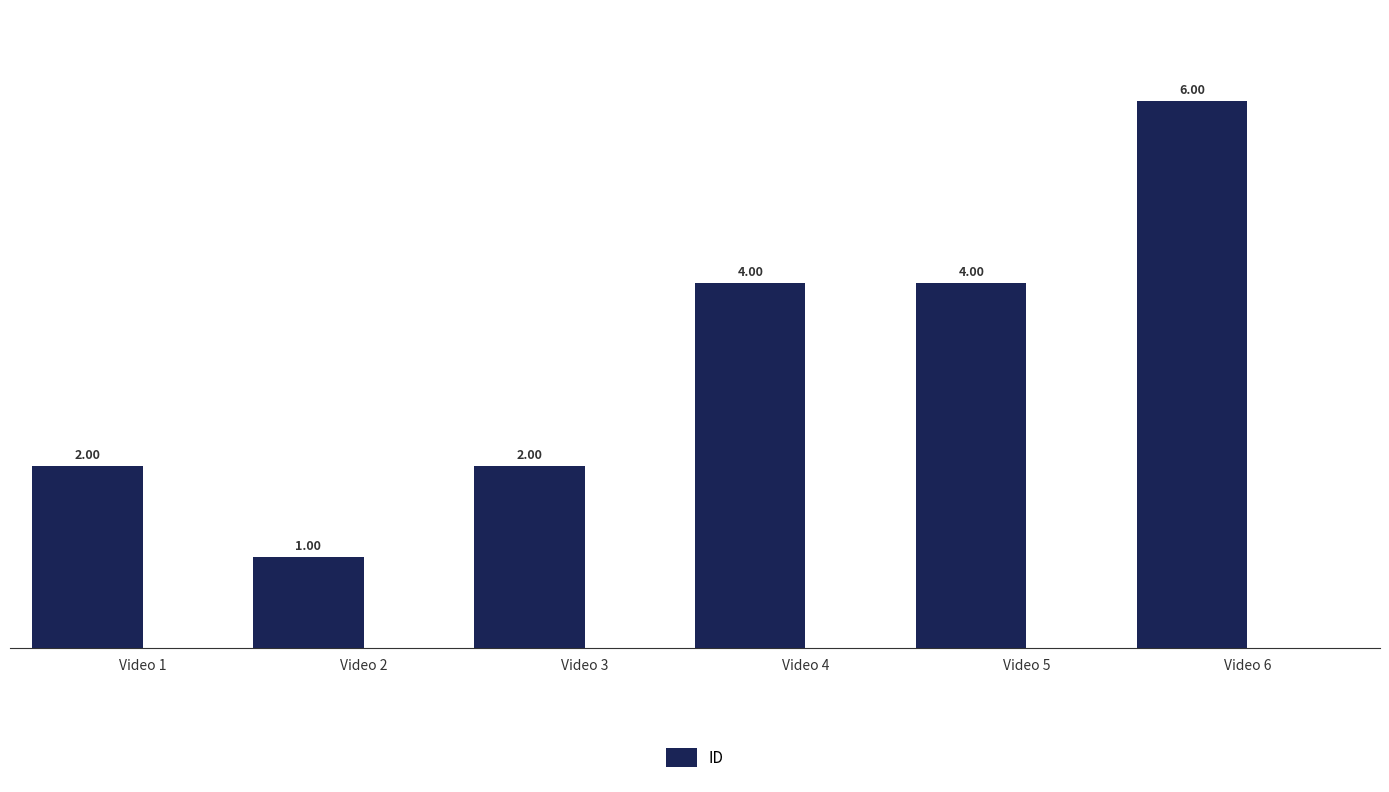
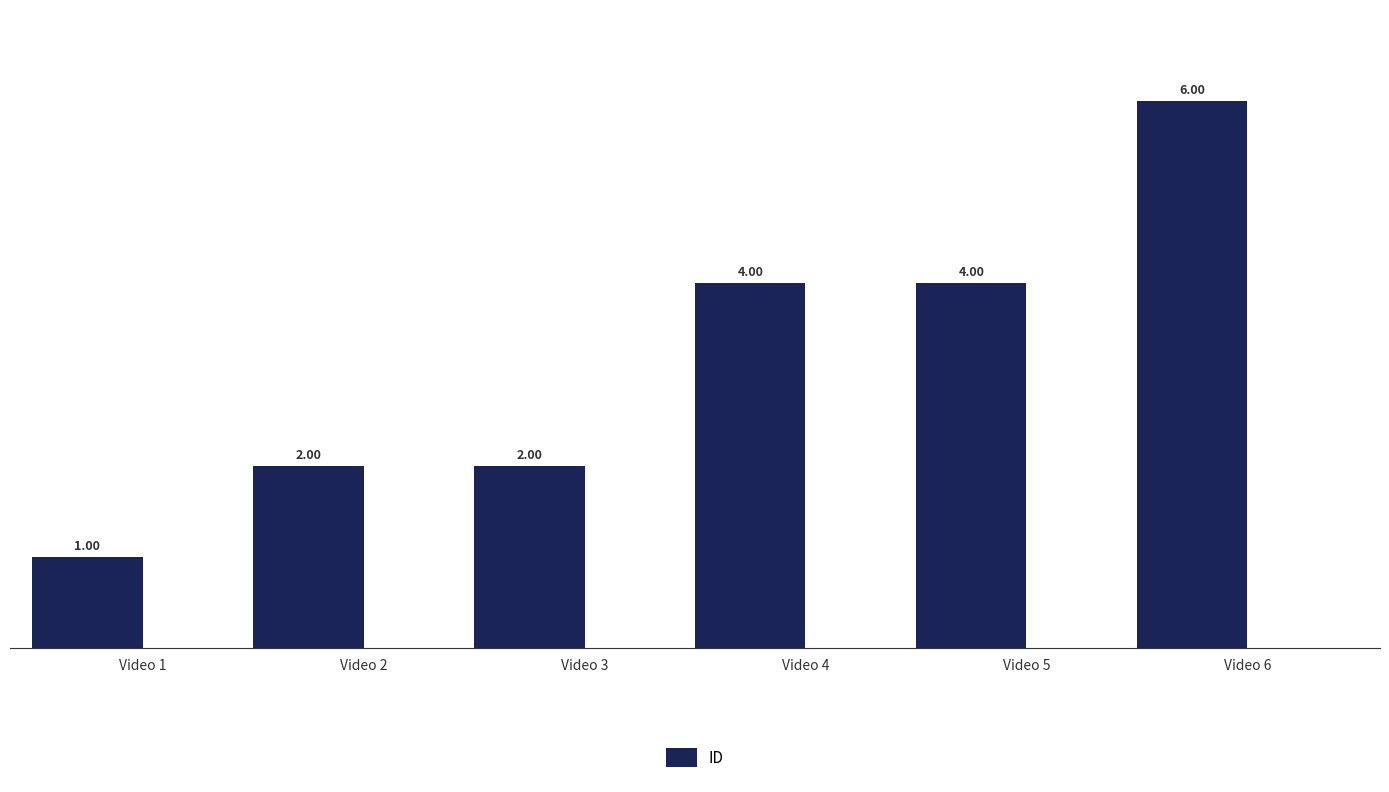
Video 1: 2.00 -> 1.00
Video 2: 1.00 -> 2.00
